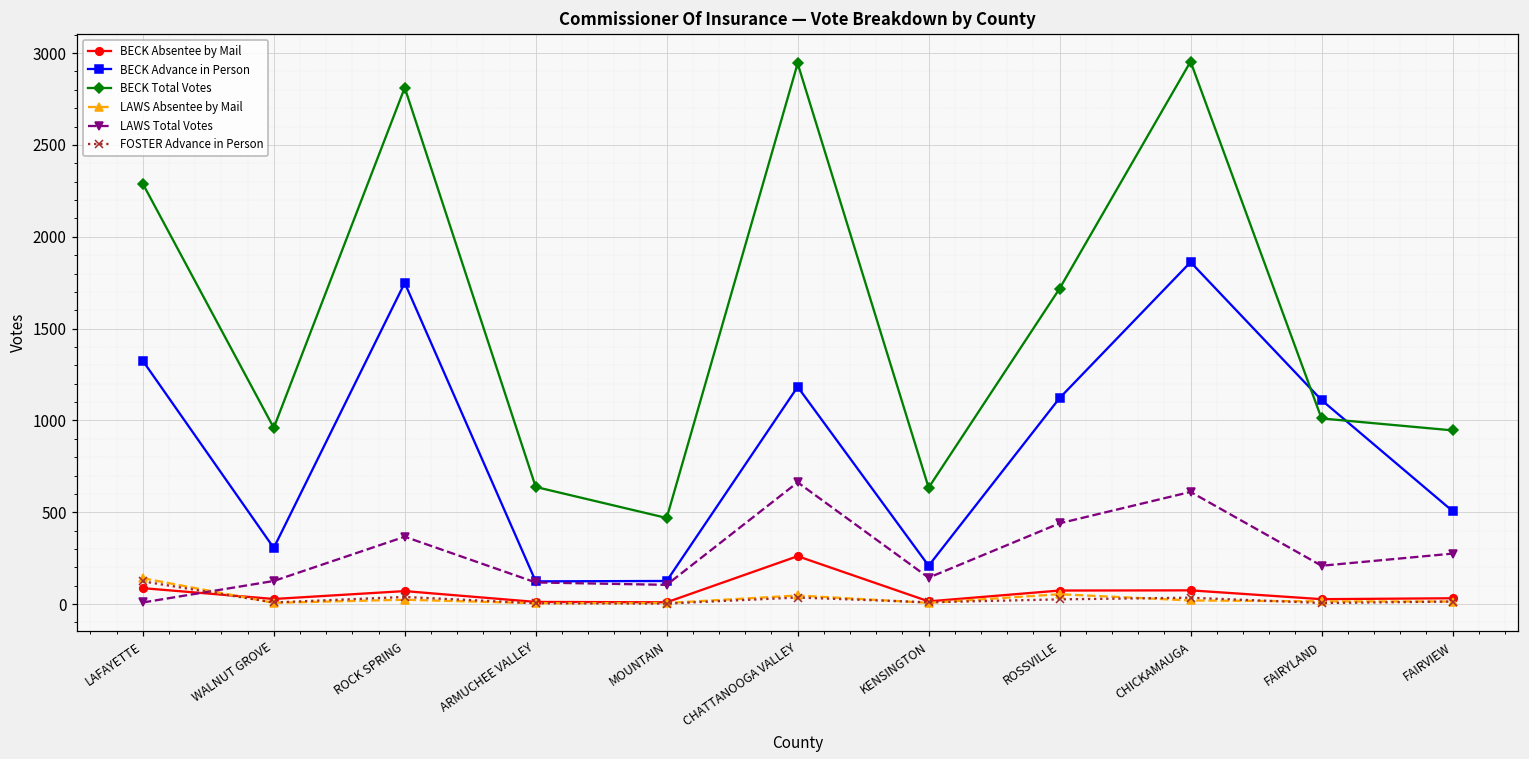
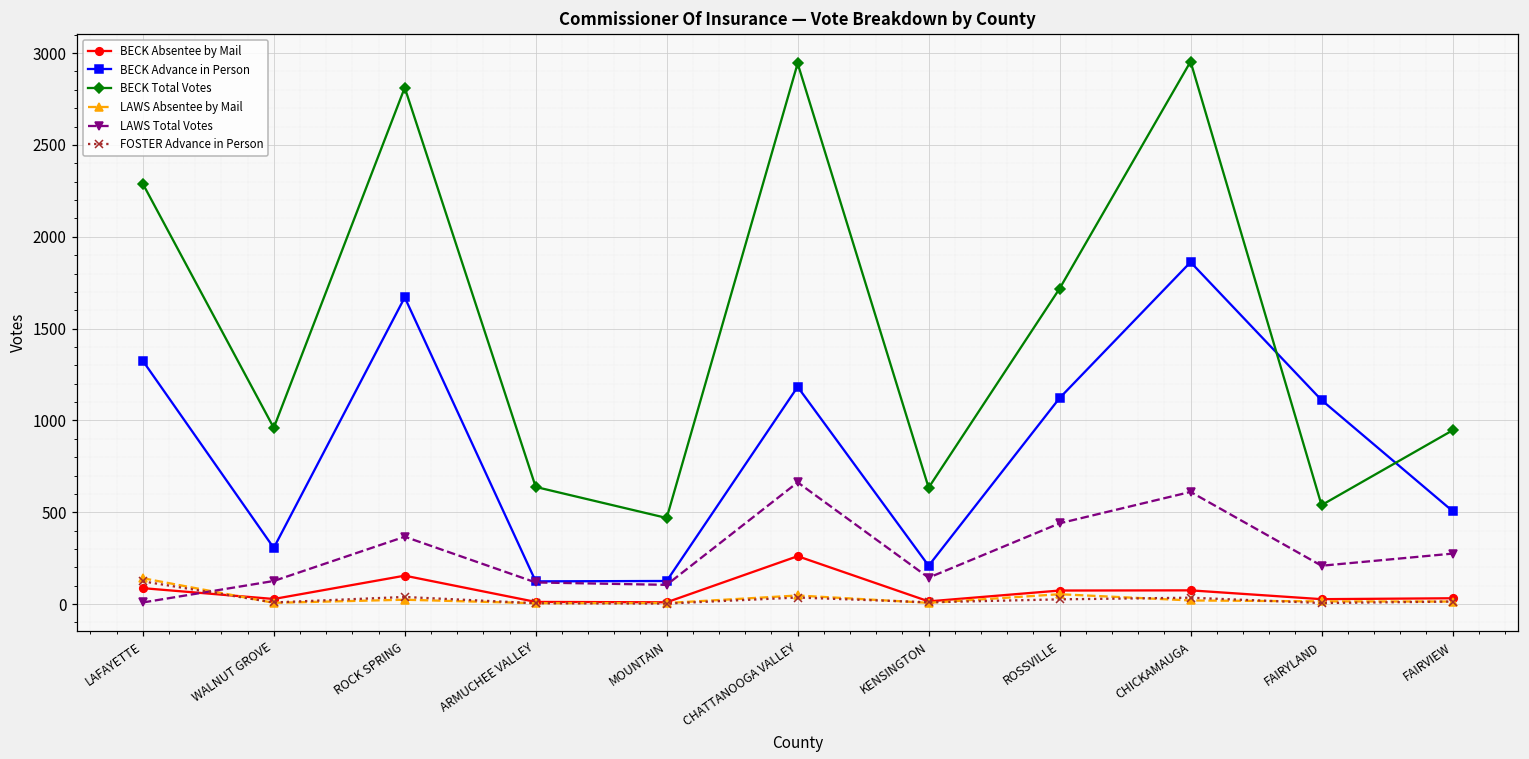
BECK Absentee by Mail, ROCK SPRING: 70 -> 160
BECK Advance in Person, ROCK SPRING: 1750 -> 1670
BECK Total Votes, FAIRYLAND: 1010 -> 540
